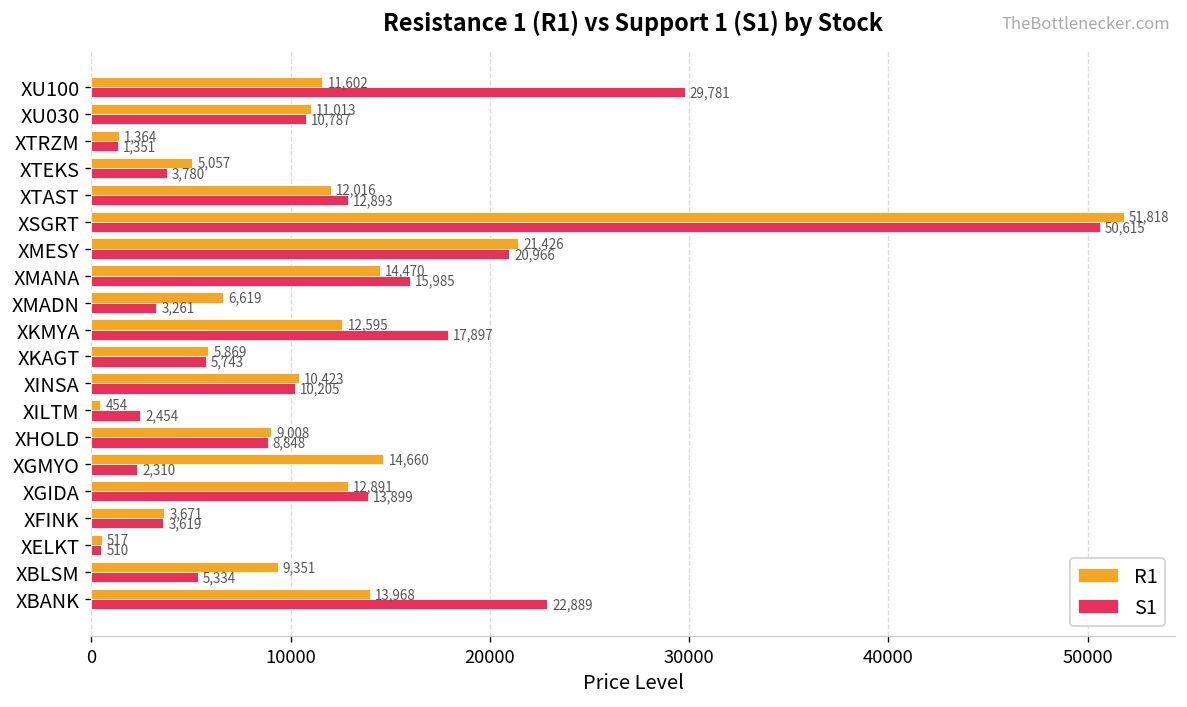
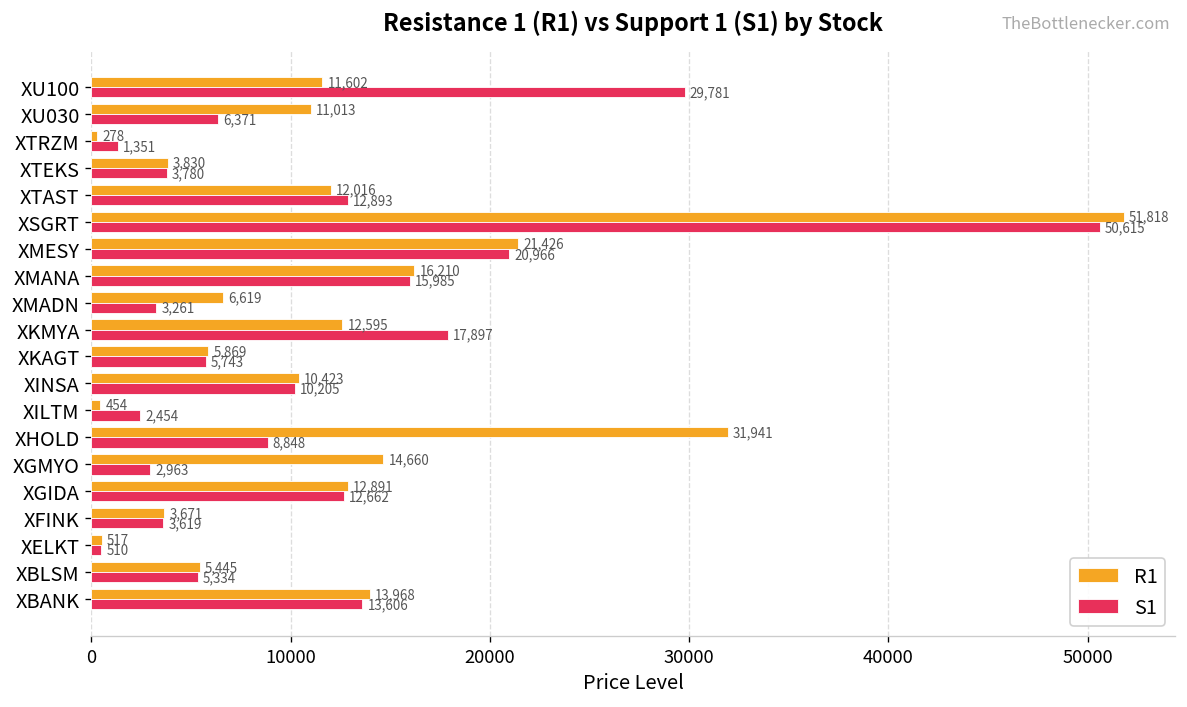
S1, XU030: 10,787 -> 6,371
R1, XTRZM: 1,364 -> 278
R1, XTEKS: 5,057 -> 3,830
R1, XMANA: 14,470 -> 16,210
R1, XHOLD: 9,008 -> 31,941
S1, XGMYO: 2,310 -> 2,963
S1, XGIDA: 13,899 -> 12,662
R1, XBLSM: 9,351 -> 5,445
S1, XBANK: 22,889 -> 13,606
